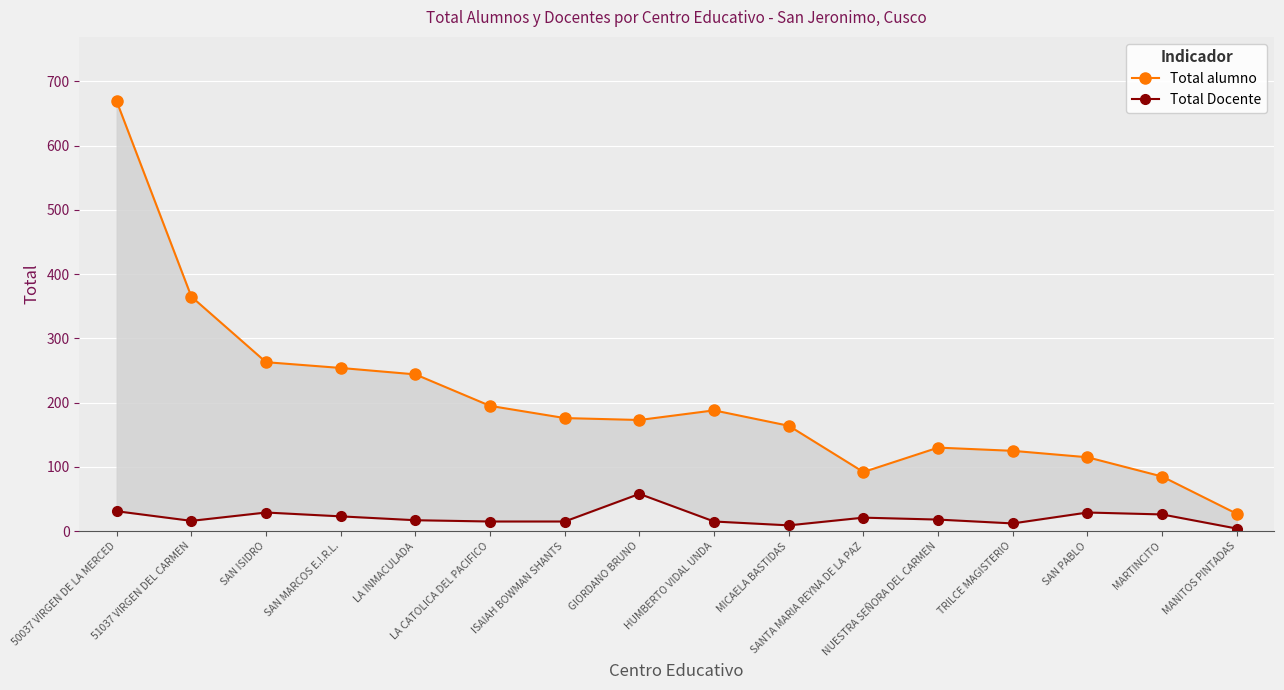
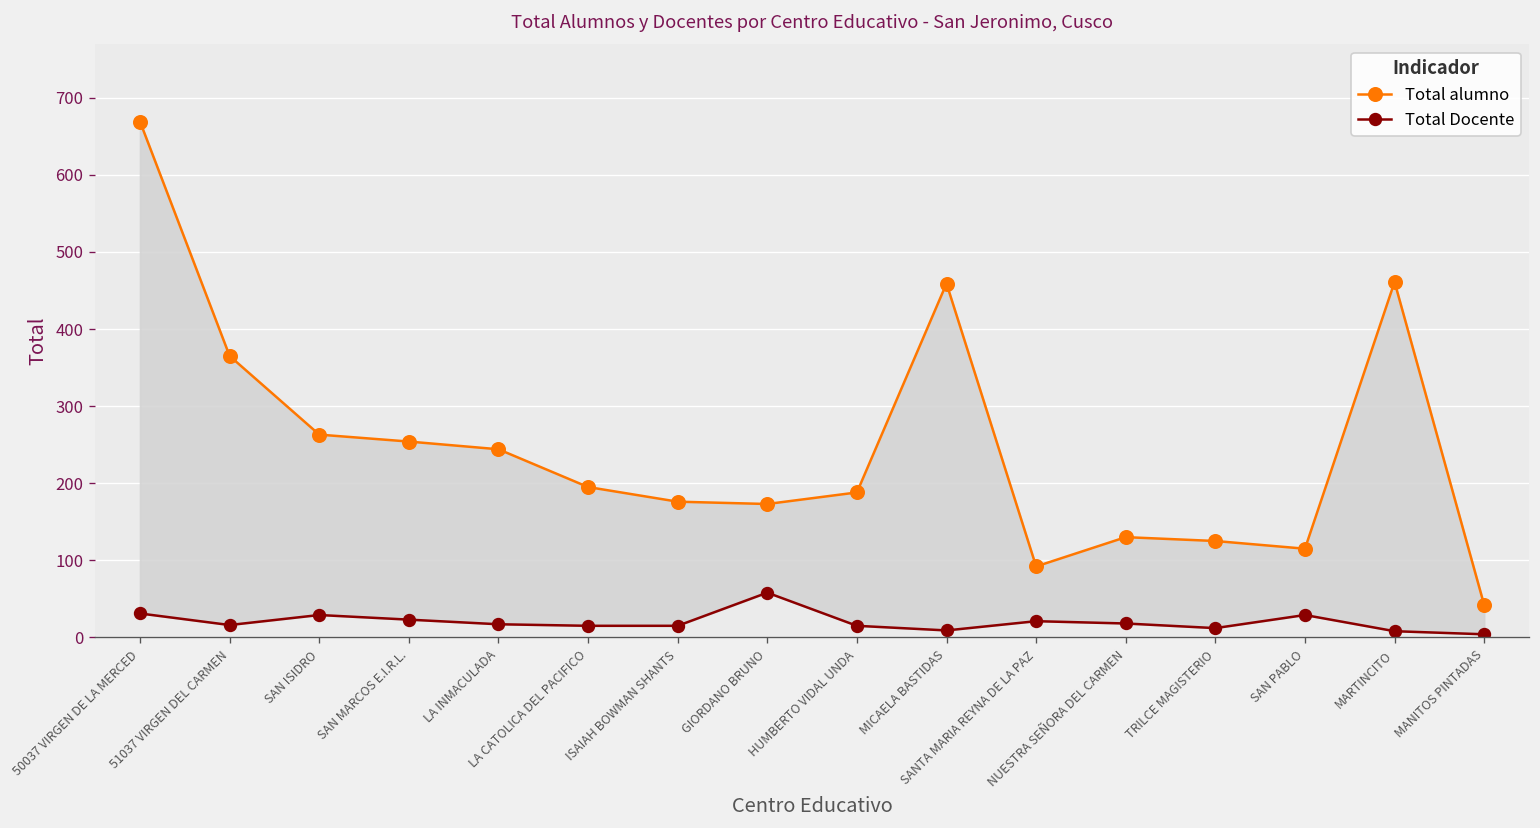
Total alumno, MICAELA BASTIDAS: 160 -> 460
Total alumno, MARTINCITO: 90 -> 460
Total Docente, MARTINCITO: 30 -> 10
Total alumno, MANITOS PINTADAS: 30 -> 40
